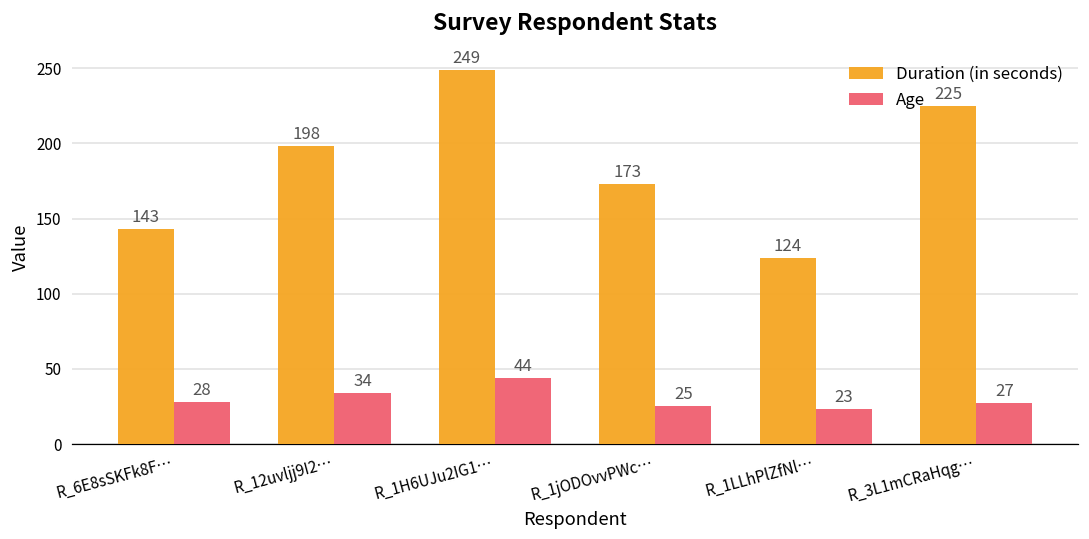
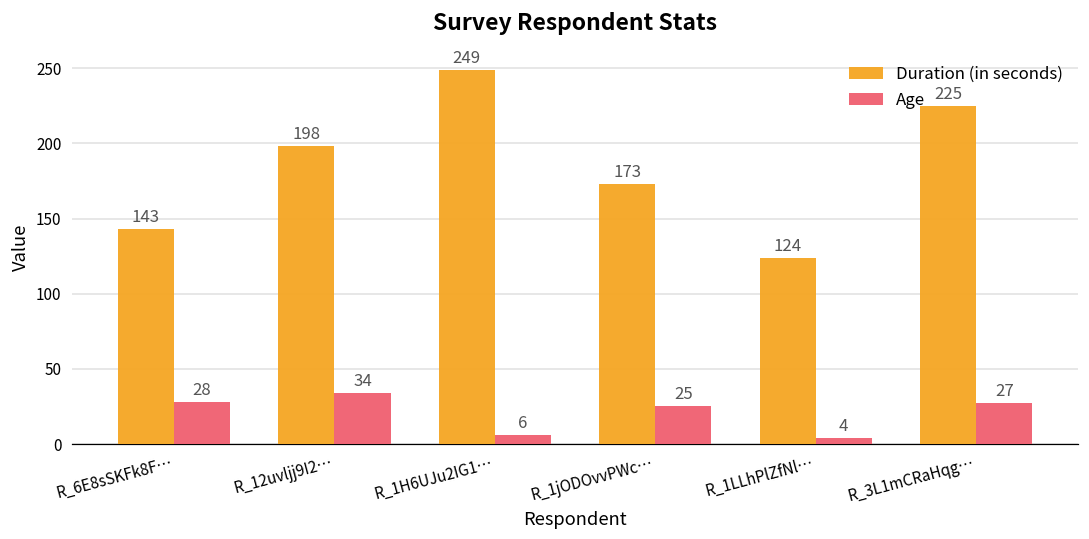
Age, R_1H6UJu2IG1…: 44 -> 6
Age, R_1LLhPlZfNl…: 23 -> 4
